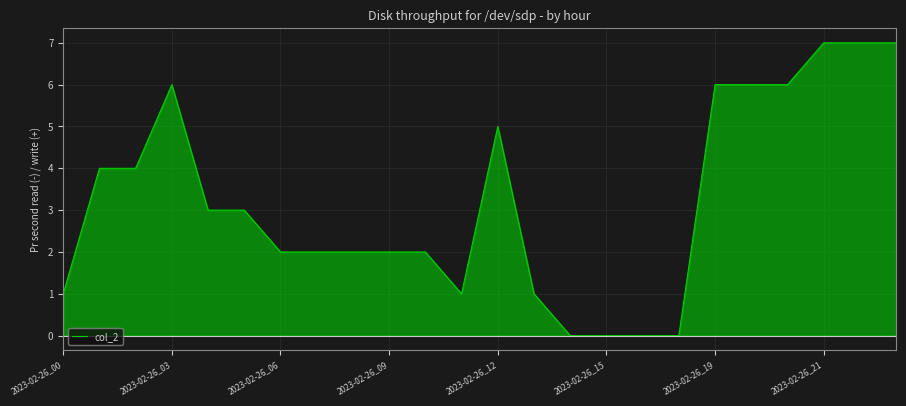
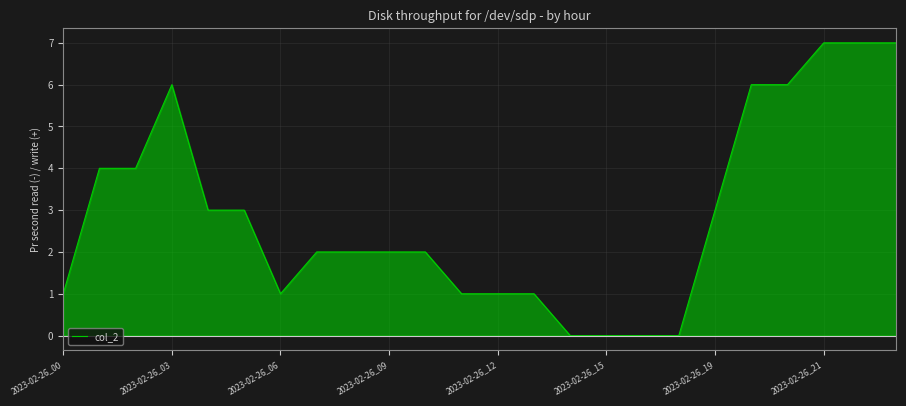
2023-02-26_06: 2 -> 1
2023-02-26_12: 5 -> 1
2023-02-26_19: 6 -> 3
